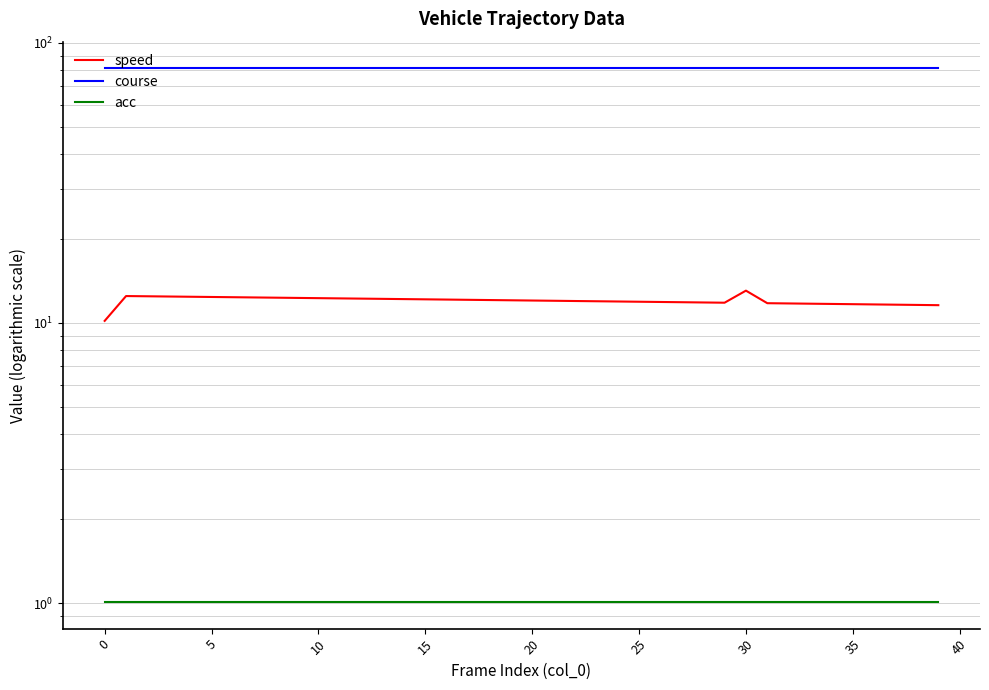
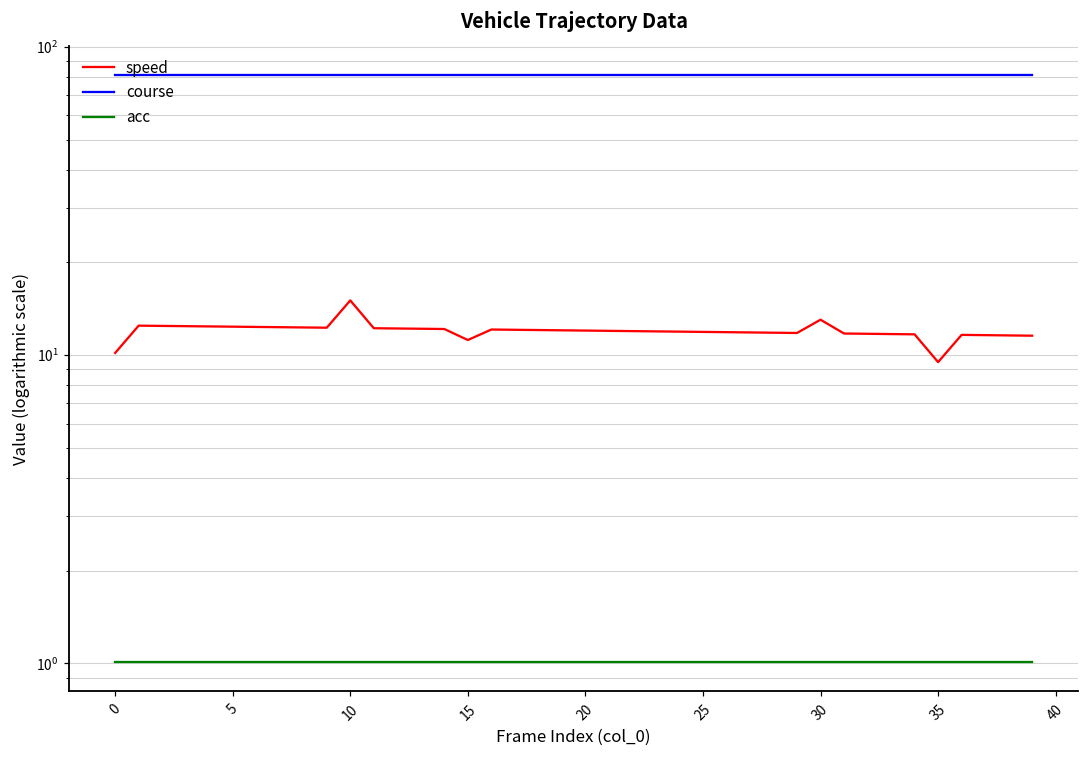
speed, 10: 12 -> 15
speed, 15: 12.1 -> 11.2
speed, 35: 11.7 -> 9.5
